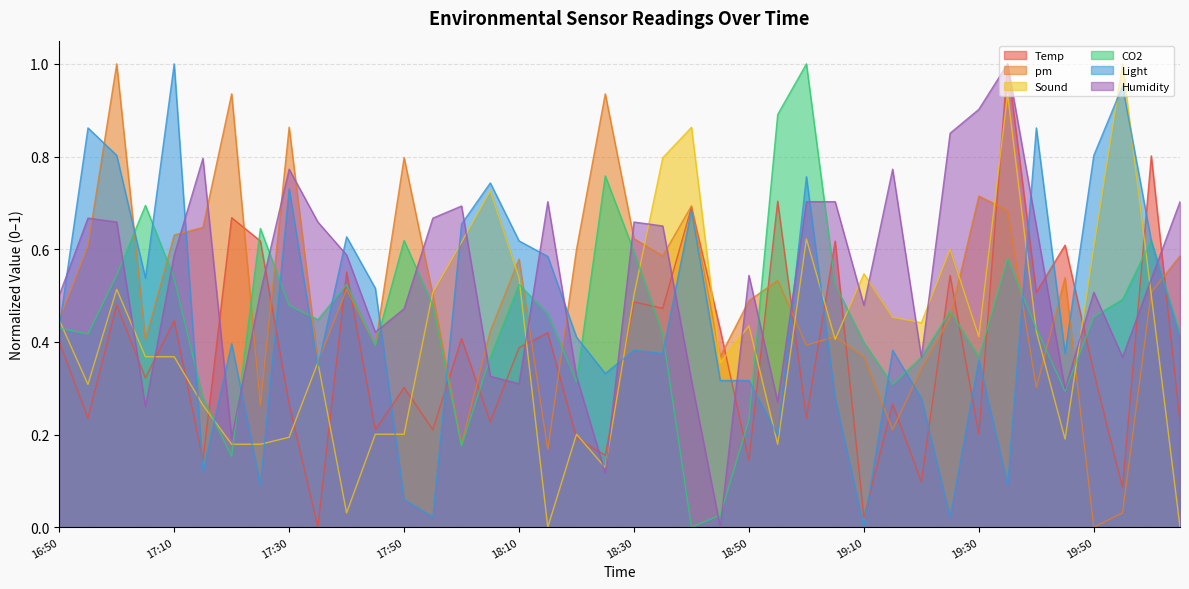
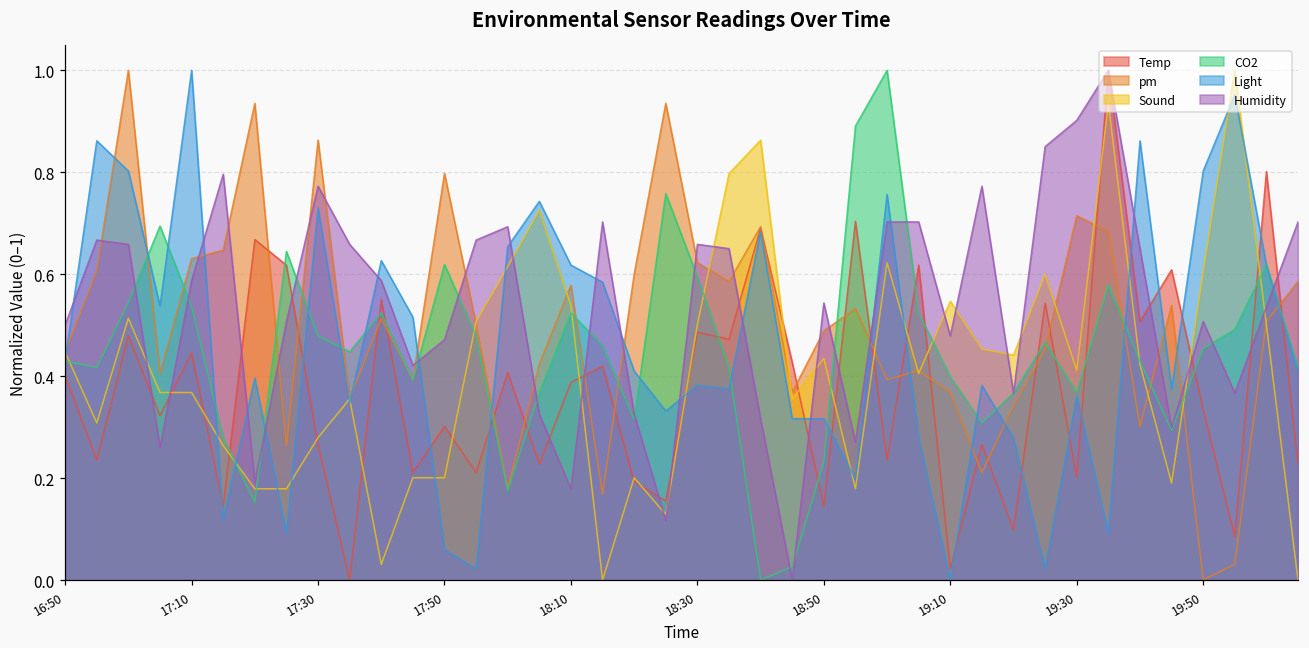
Sound, 17:30: 0.19 -> 0.28
Humidity, 18:10: 0.31 -> 0.18
